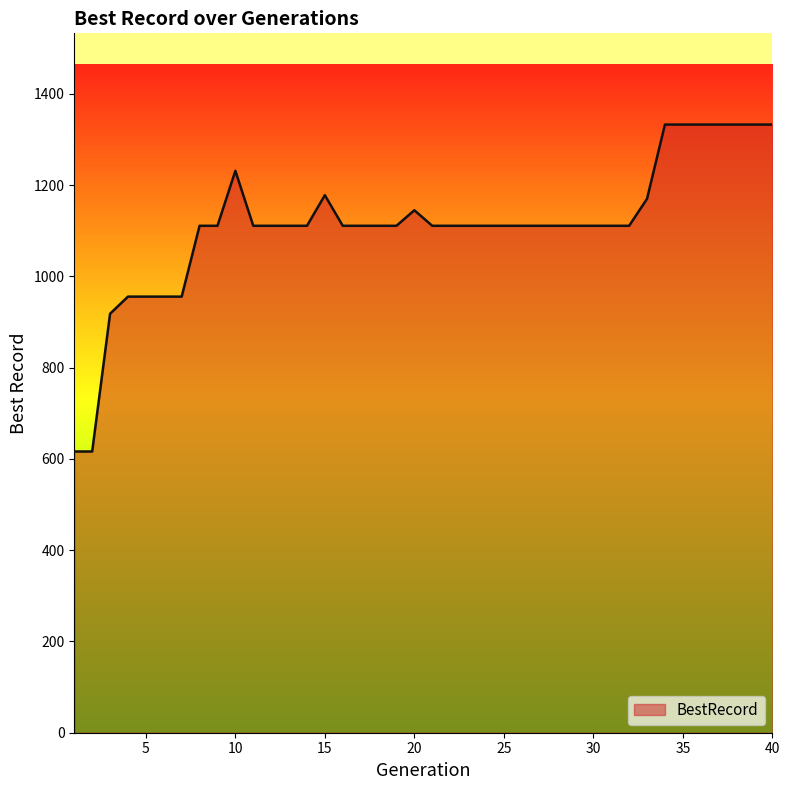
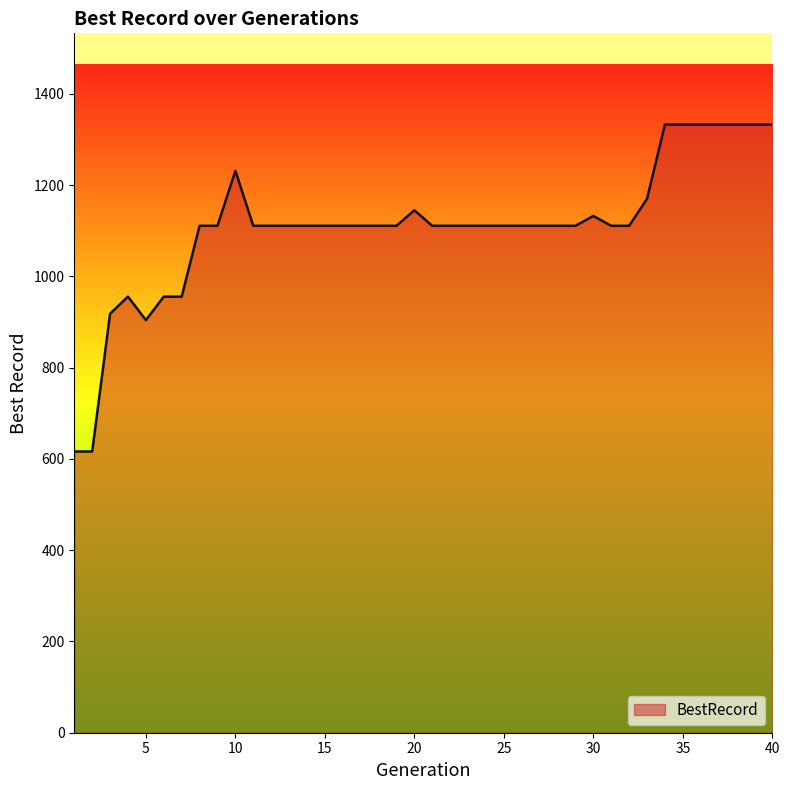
5: 960 -> 900
15: 1180 -> 1110
30: 1110 -> 1130
